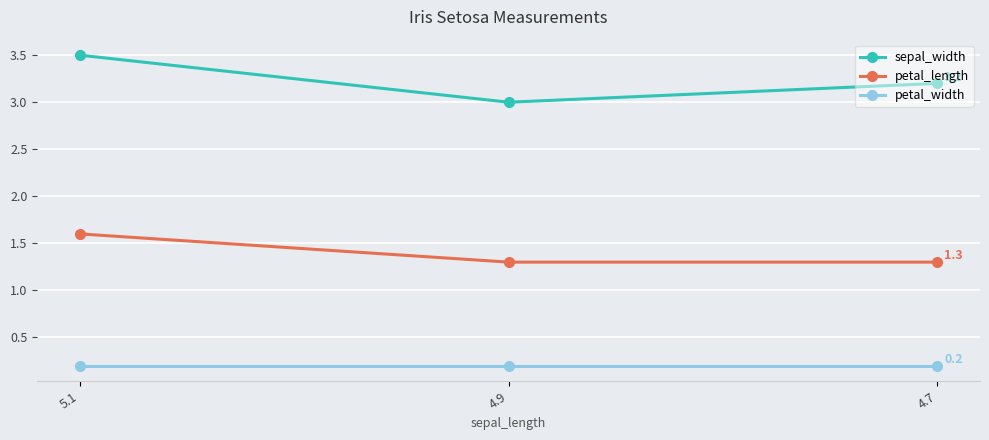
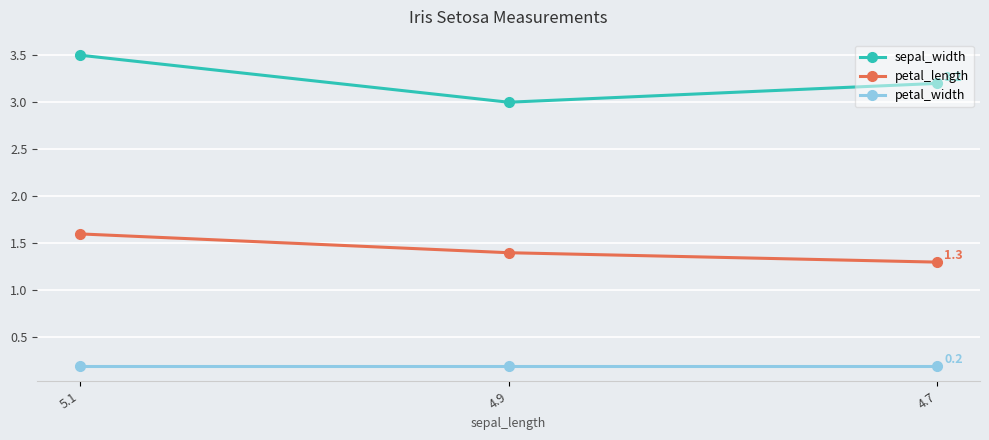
petal_length, 4.9: 1.3 -> 1.4
